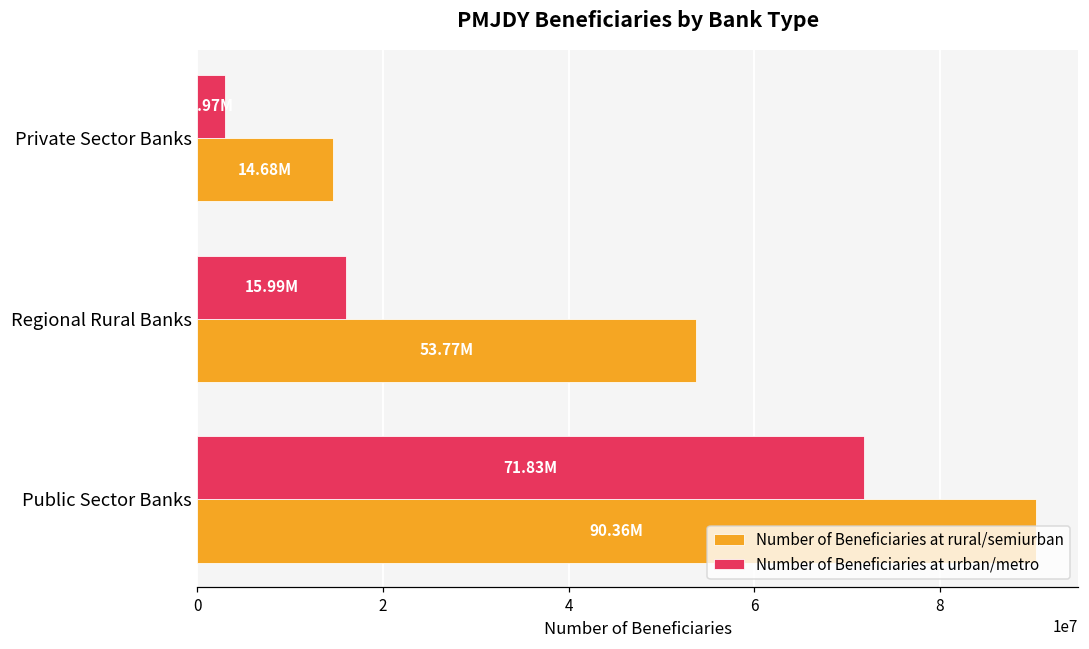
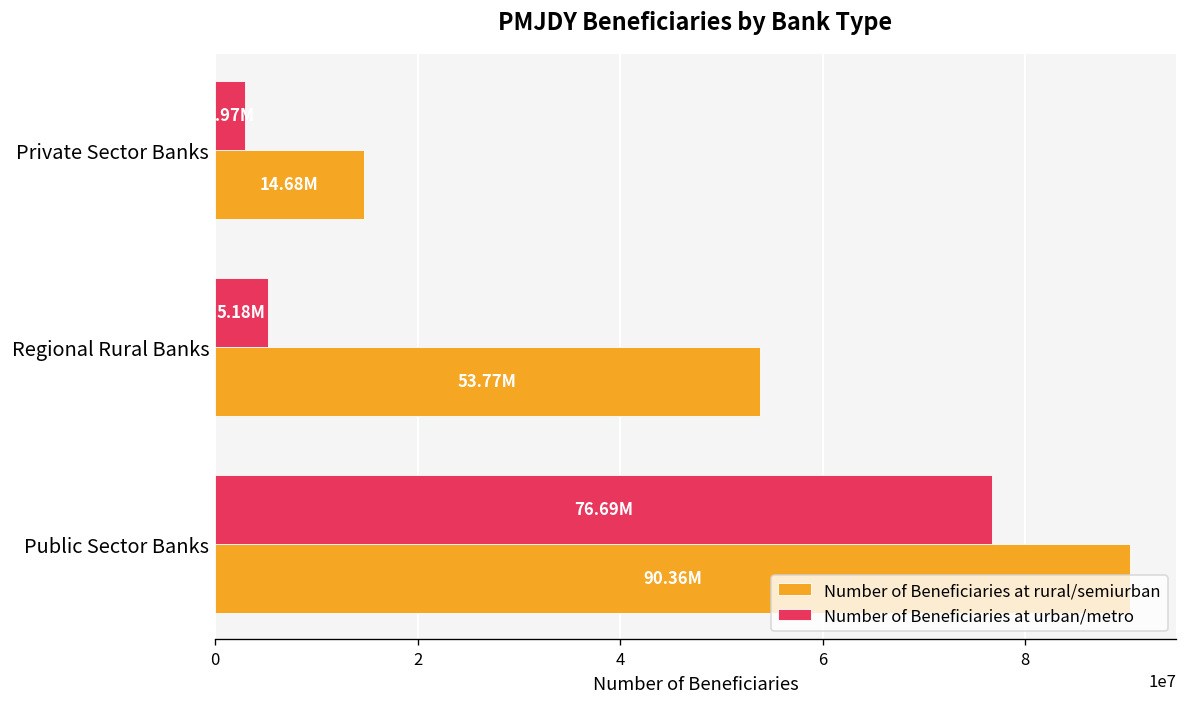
Number of Beneficiaries at urban/metro, Regional Rural Banks: 15.99M -> 5.18M
Number of Beneficiaries at urban/metro, Public Sector Banks: 71.83M -> 76.69M
